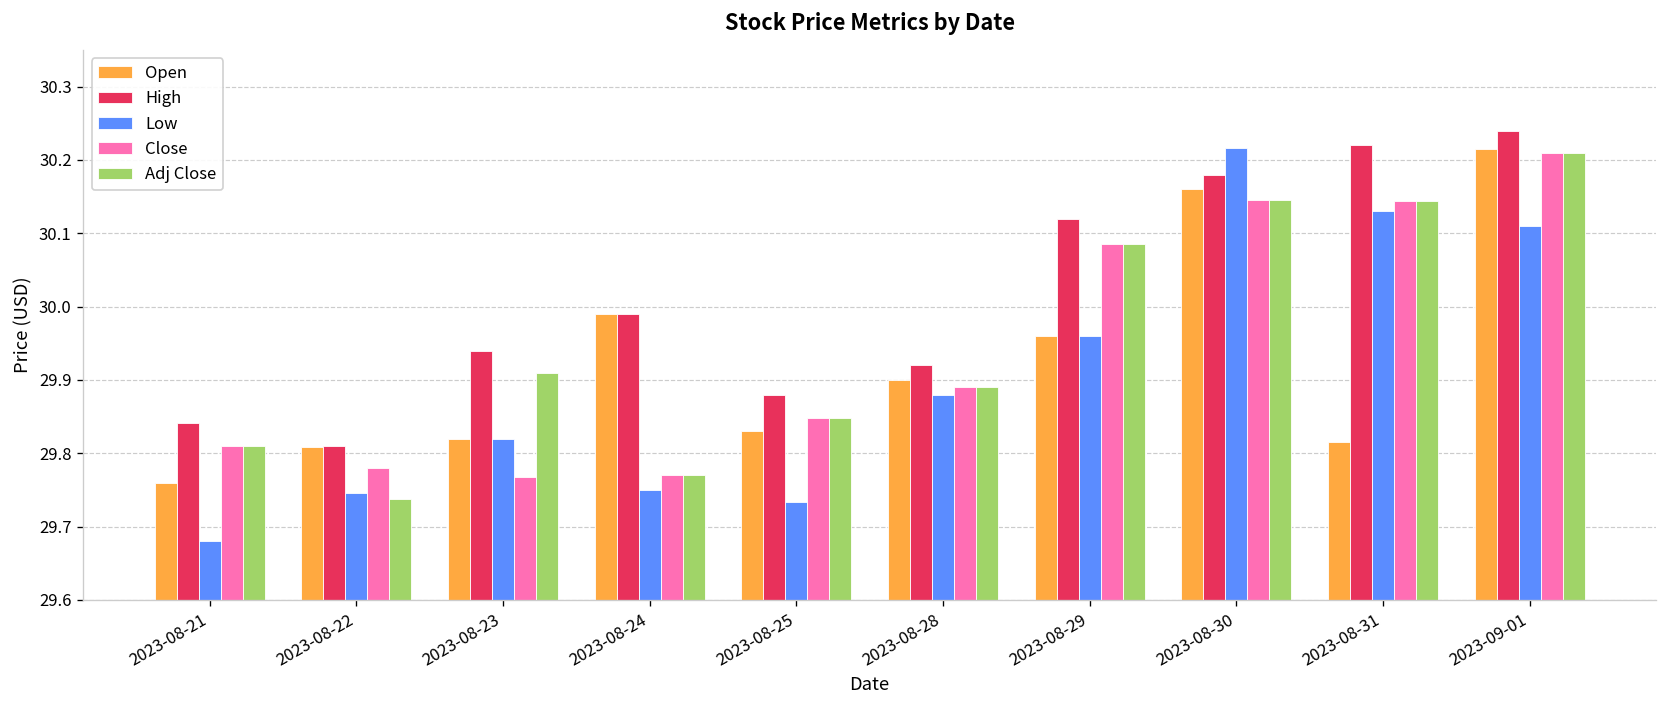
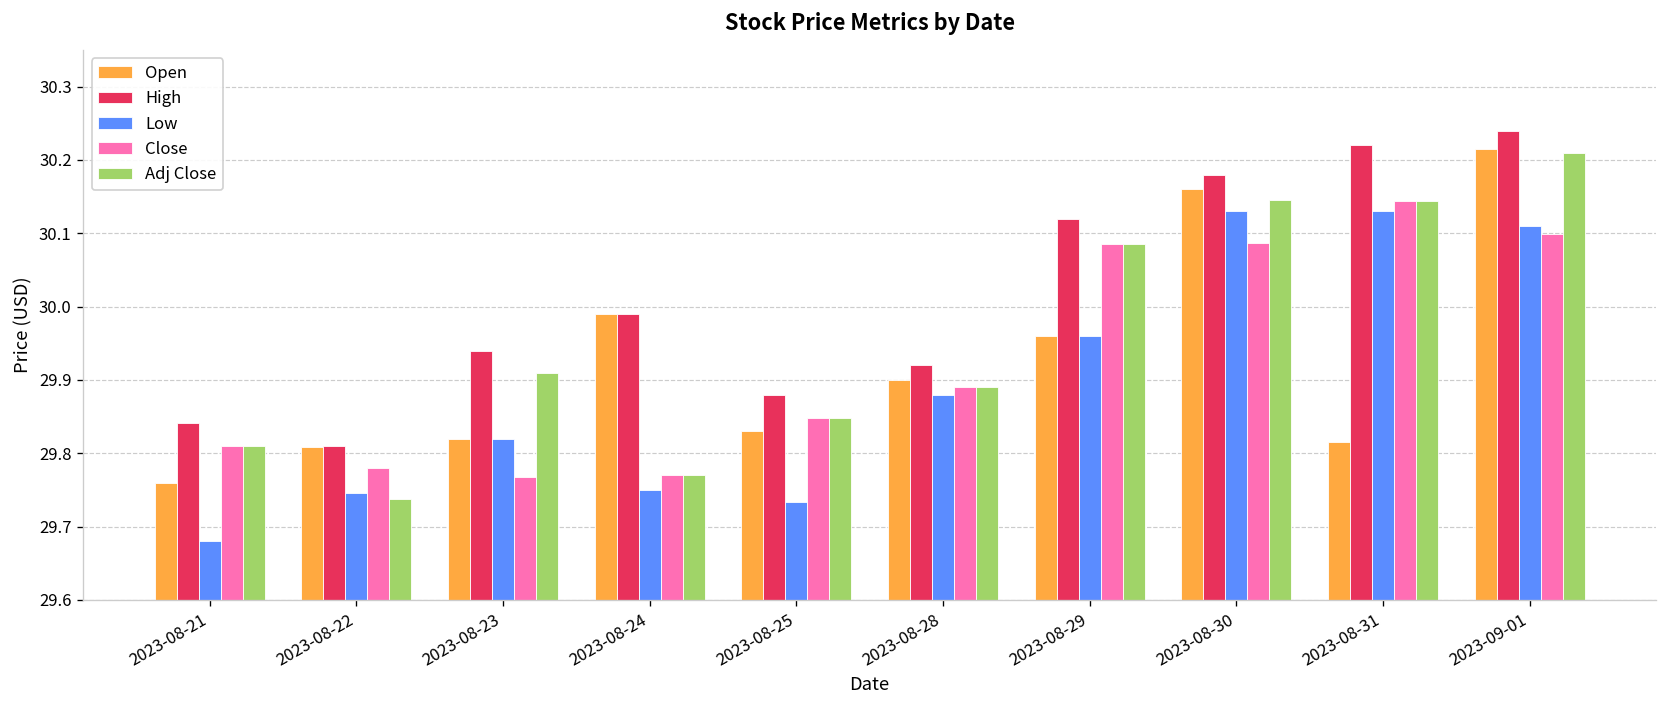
Low, 2023-08-30: 30.22 -> 30.13
Close, 2023-08-30: 30.15 -> 30.09
Close, 2023-09-01: 30.21 -> 30.10
